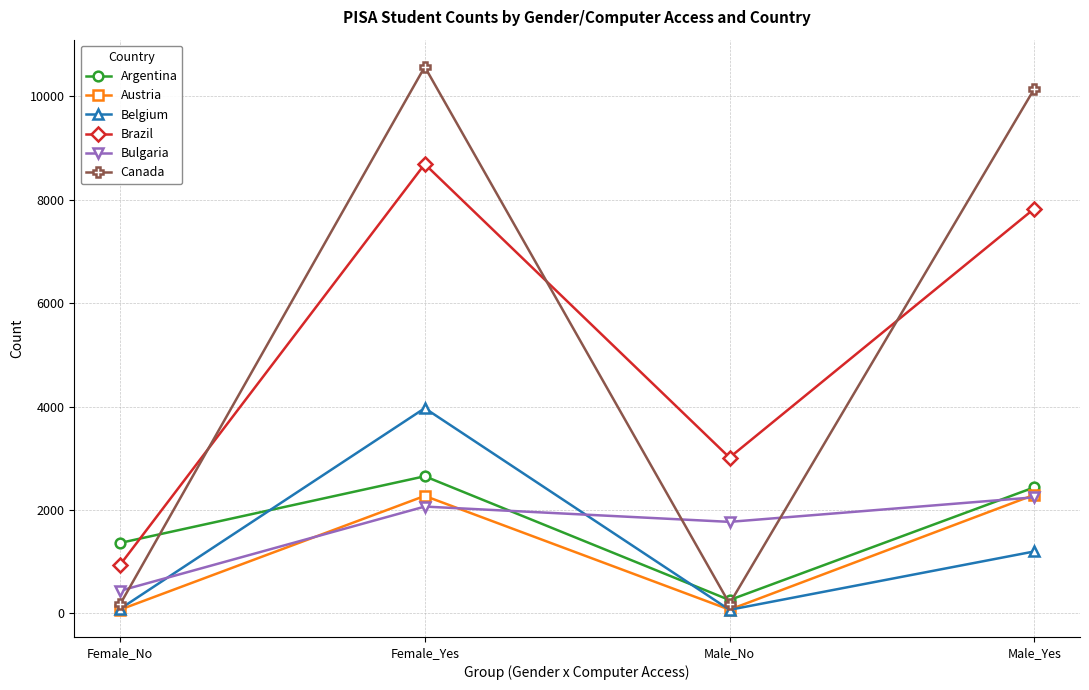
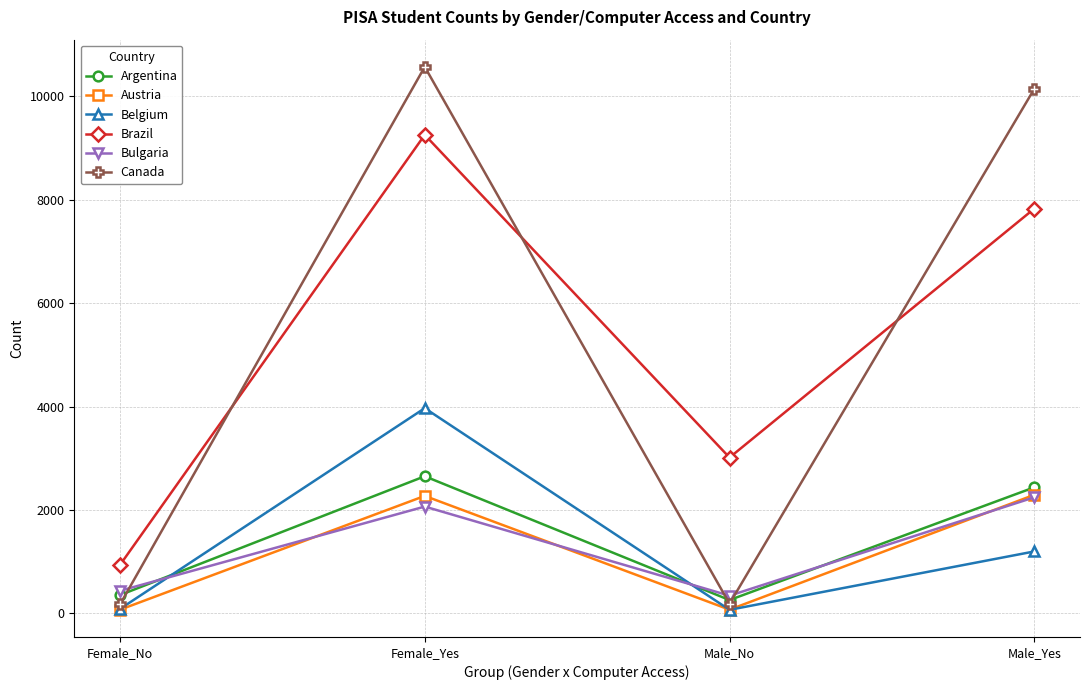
Argentina, Female_No: 1400 -> 400
Brazil, Female_Yes: 8700 -> 9300
Bulgaria, Male_No: 1800 -> 300
